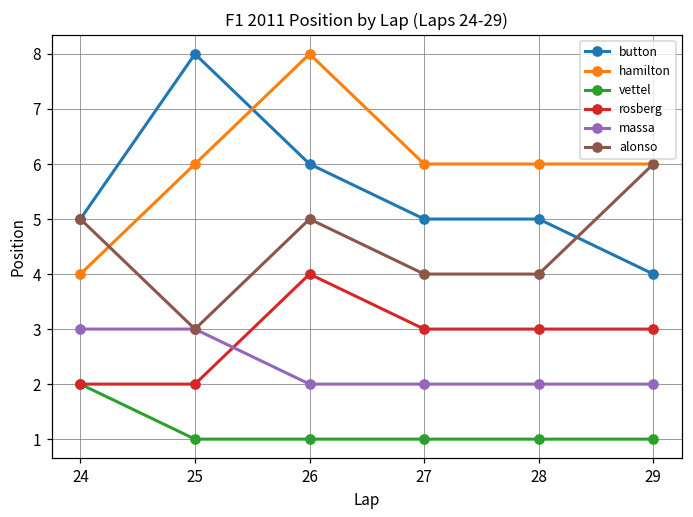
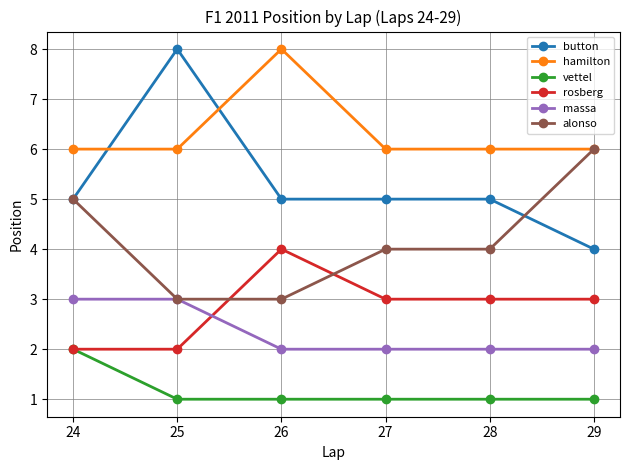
hamilton, 24: 4 -> 6
button, 26: 6 -> 5
alonso, 26: 5 -> 3
